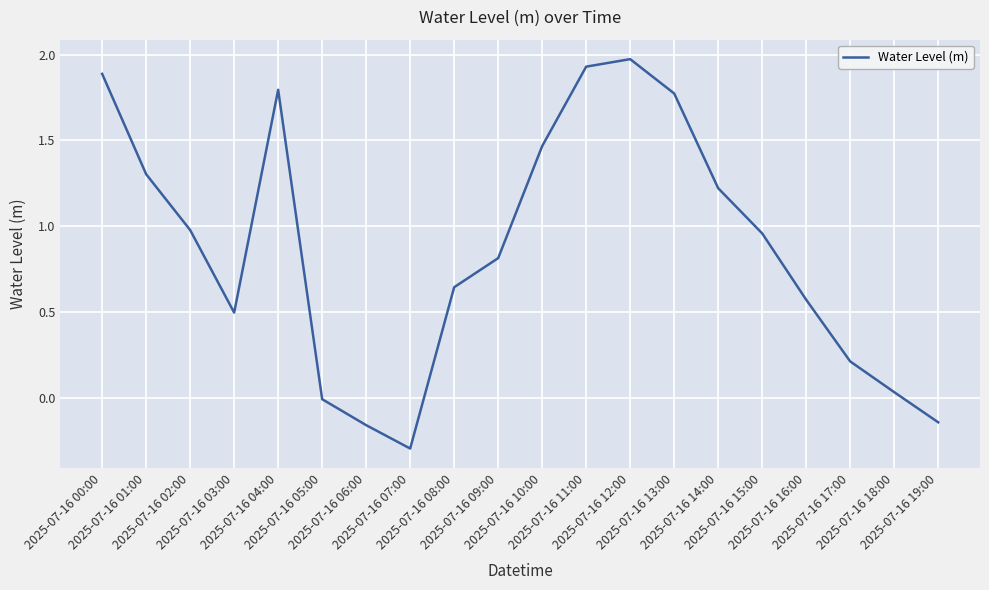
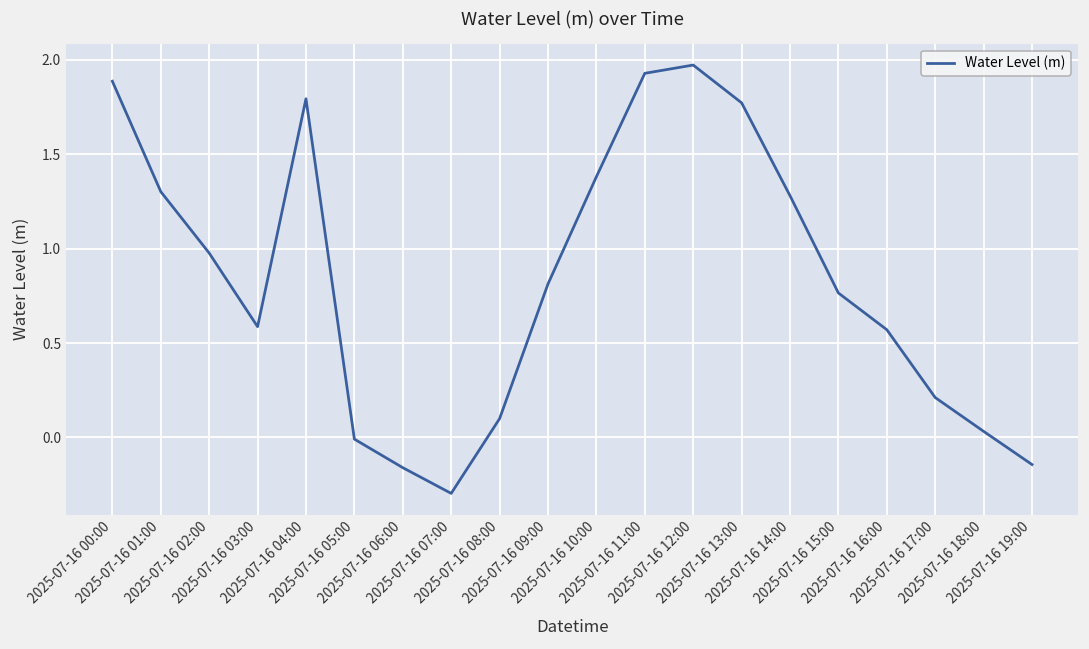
2025-07-16 03:00: 0.50 -> 0.59
2025-07-16 08:00: 0.64 -> 0.10
2025-07-16 10:00: 1.47 -> 1.38
2025-07-16 14:00: 1.22 -> 1.28
2025-07-16 15:00: 0.96 -> 0.77
